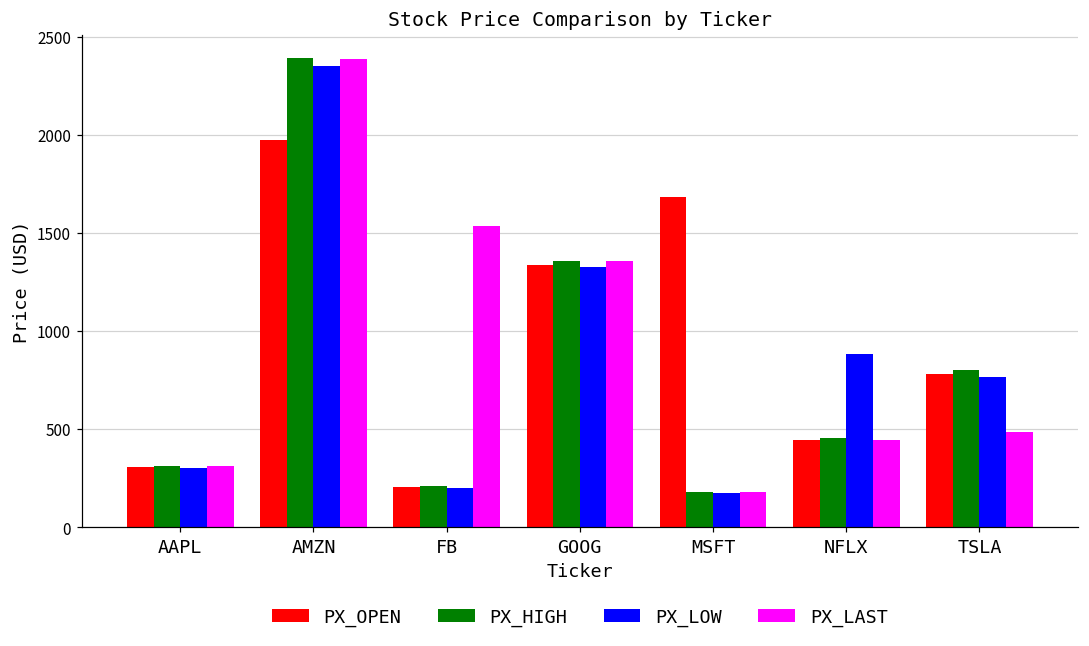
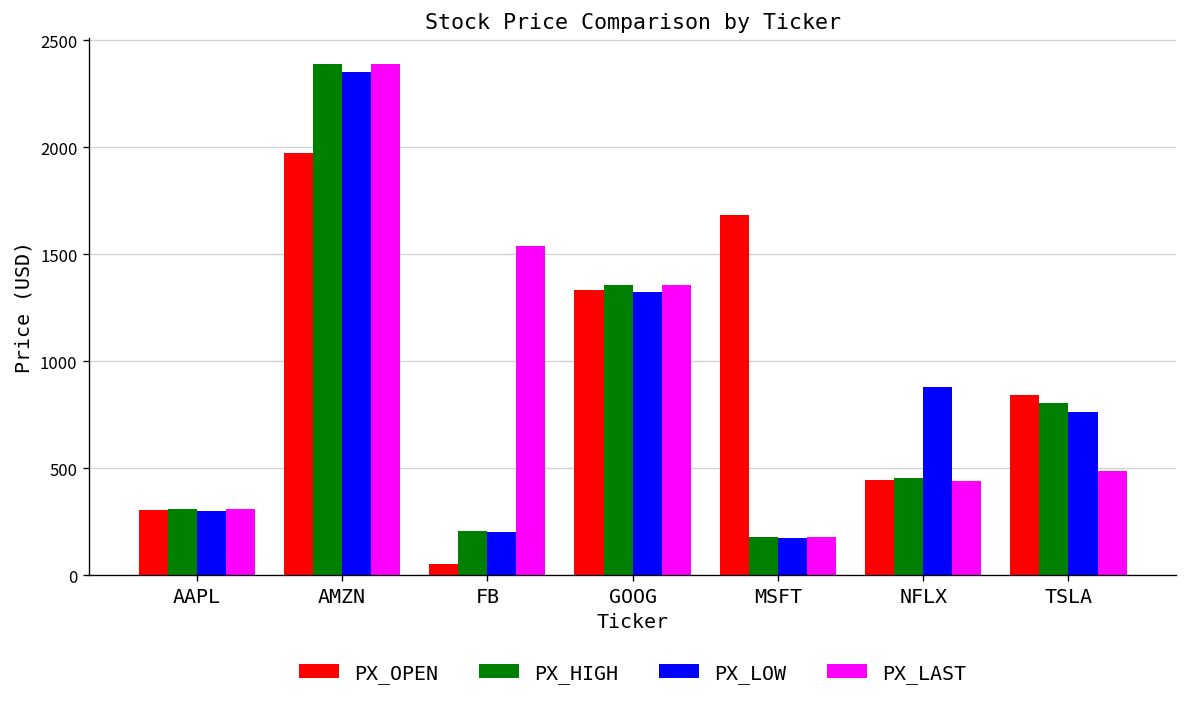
PX_OPEN, FB: 200 -> 50
PX_OPEN, TSLA: 780 -> 840
